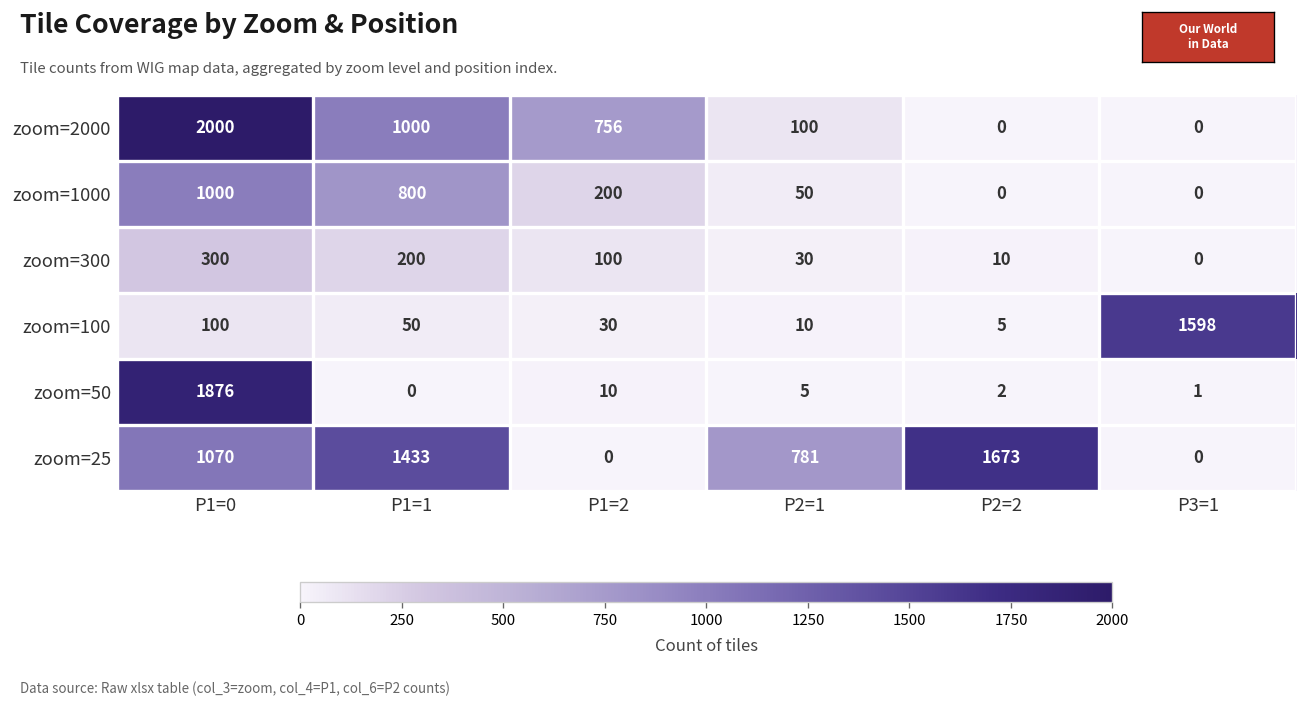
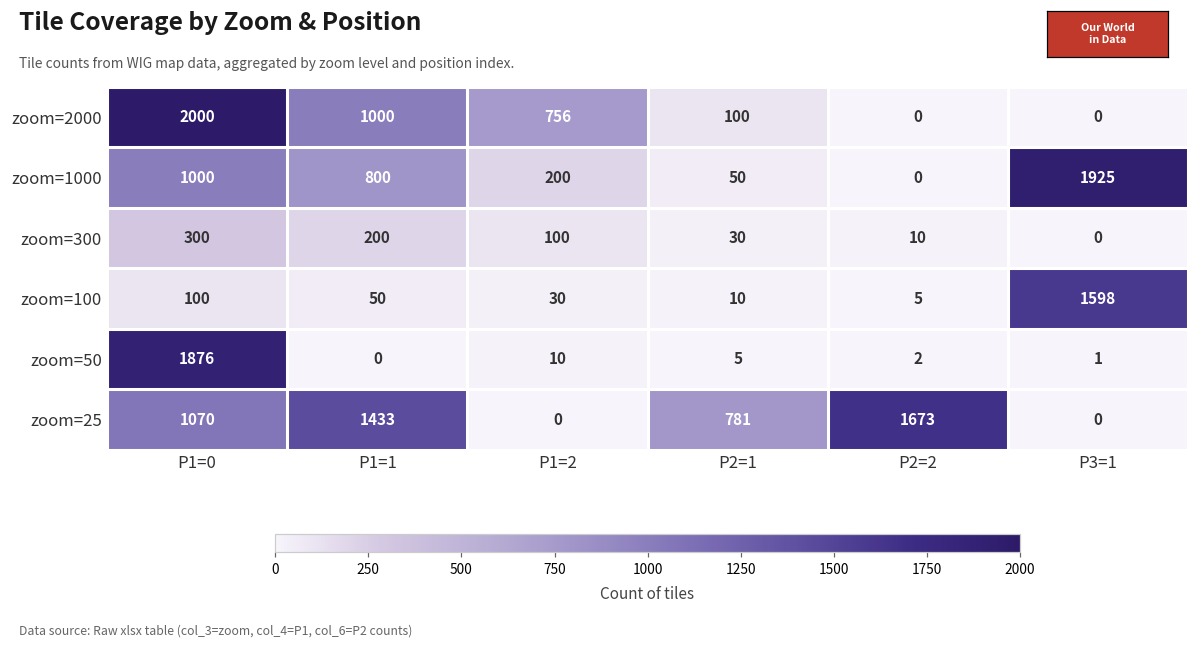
zoom=1000, P3=1: 0 -> 1925
